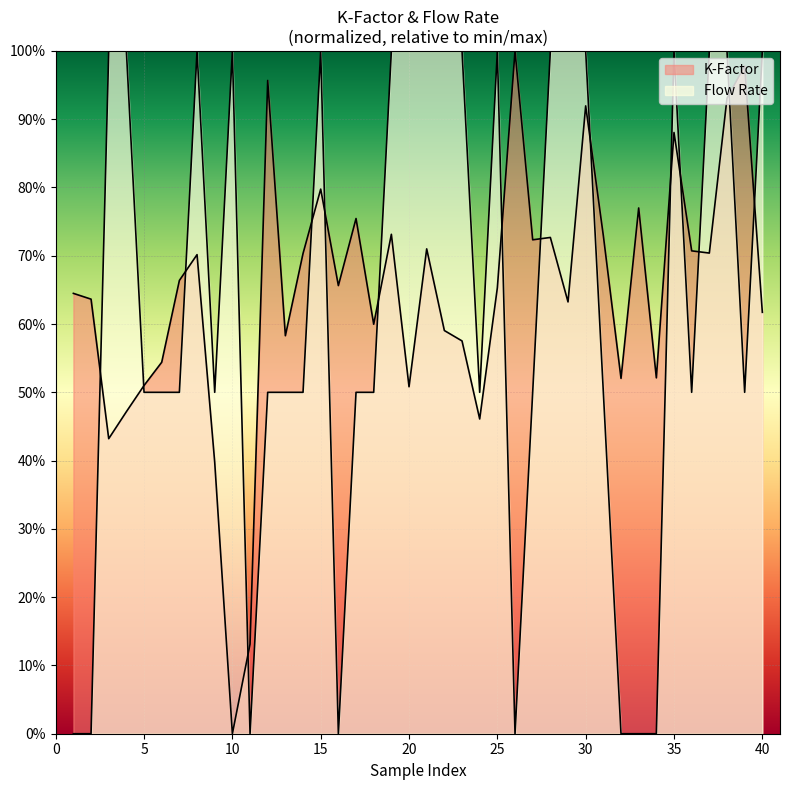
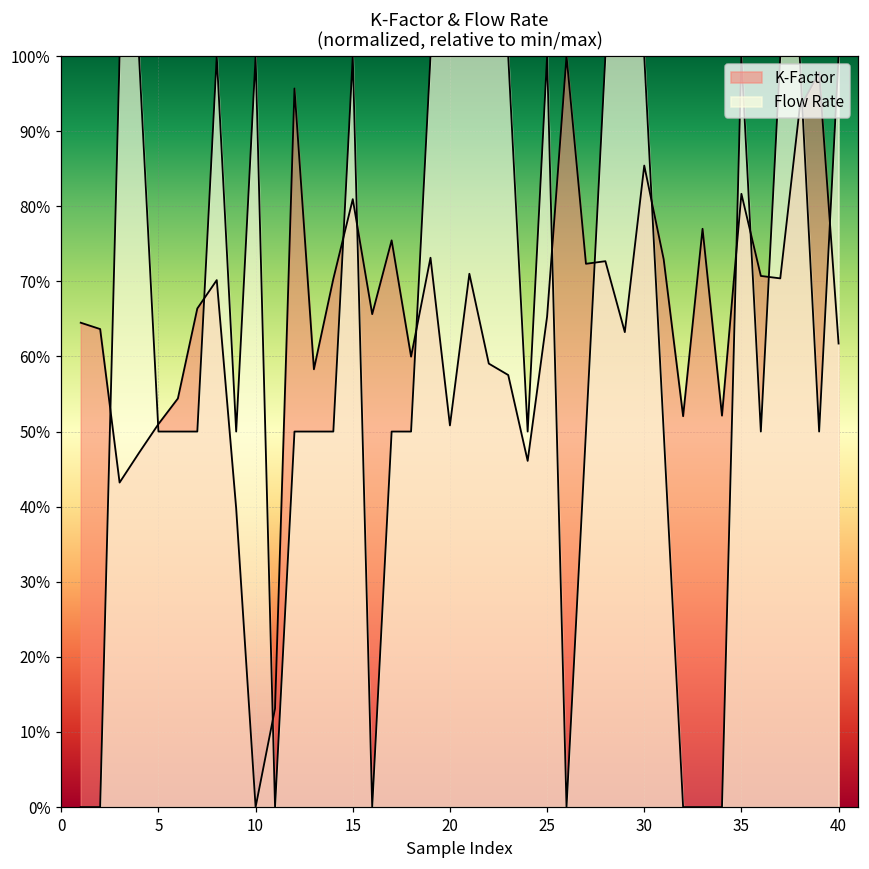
K-Factor, 15: 80% -> 81%
K-Factor, 30: 92% -> 85%
K-Factor, 35: 88% -> 82%
